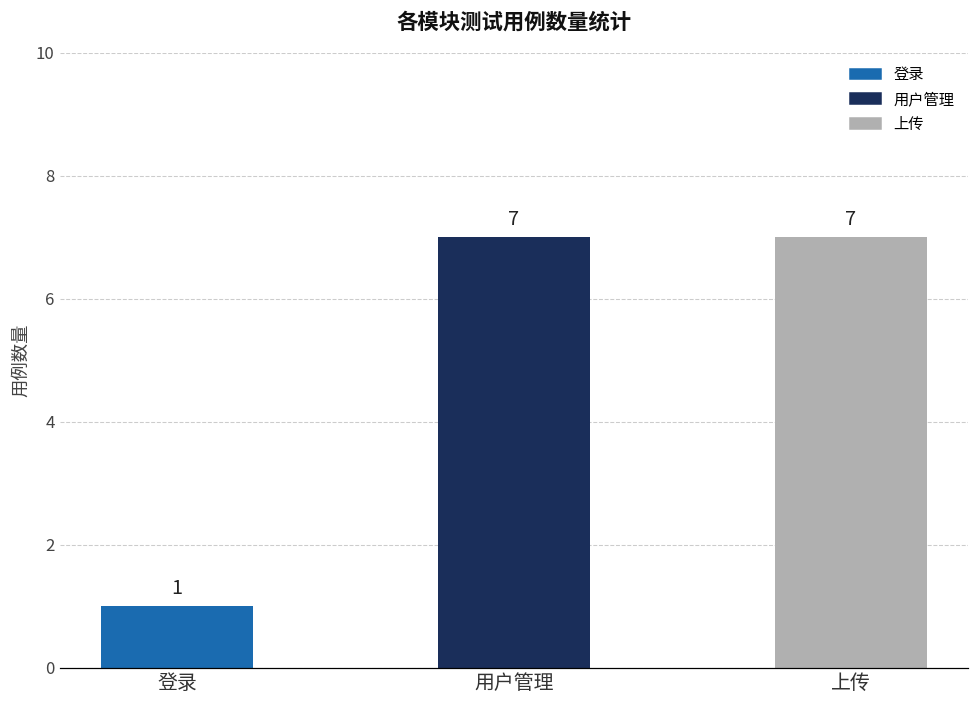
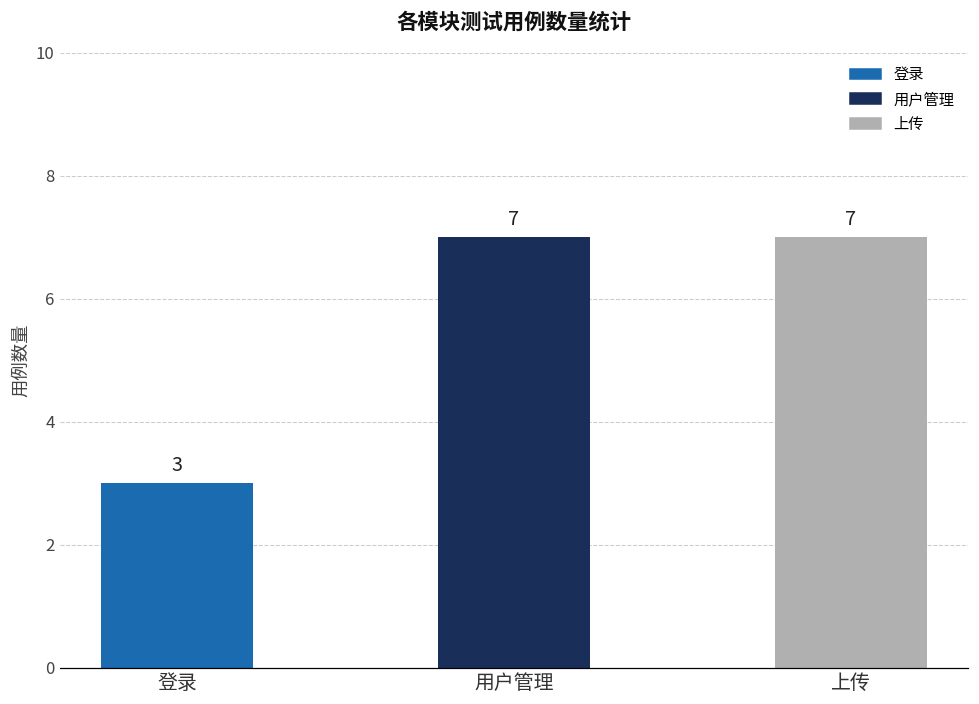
登录: 1 -> 3
